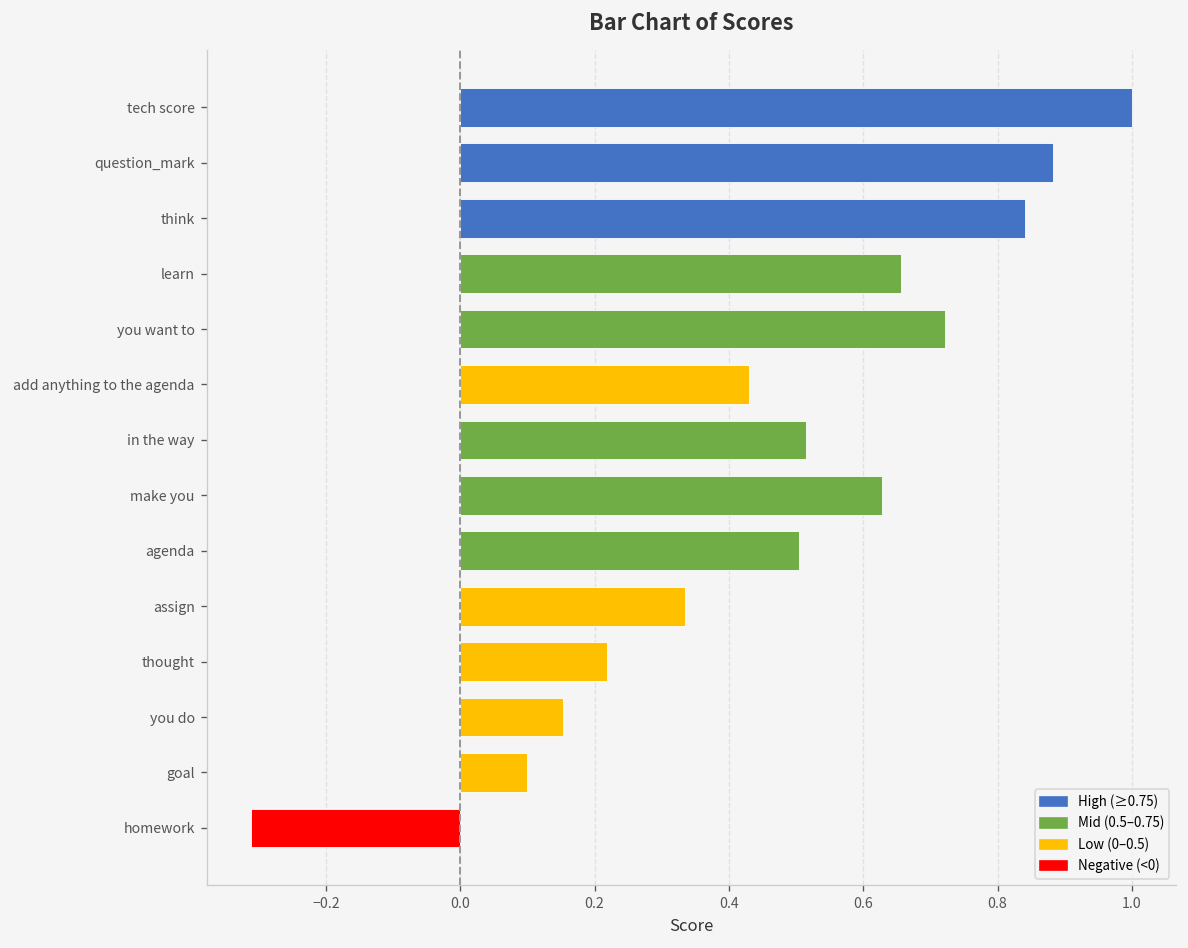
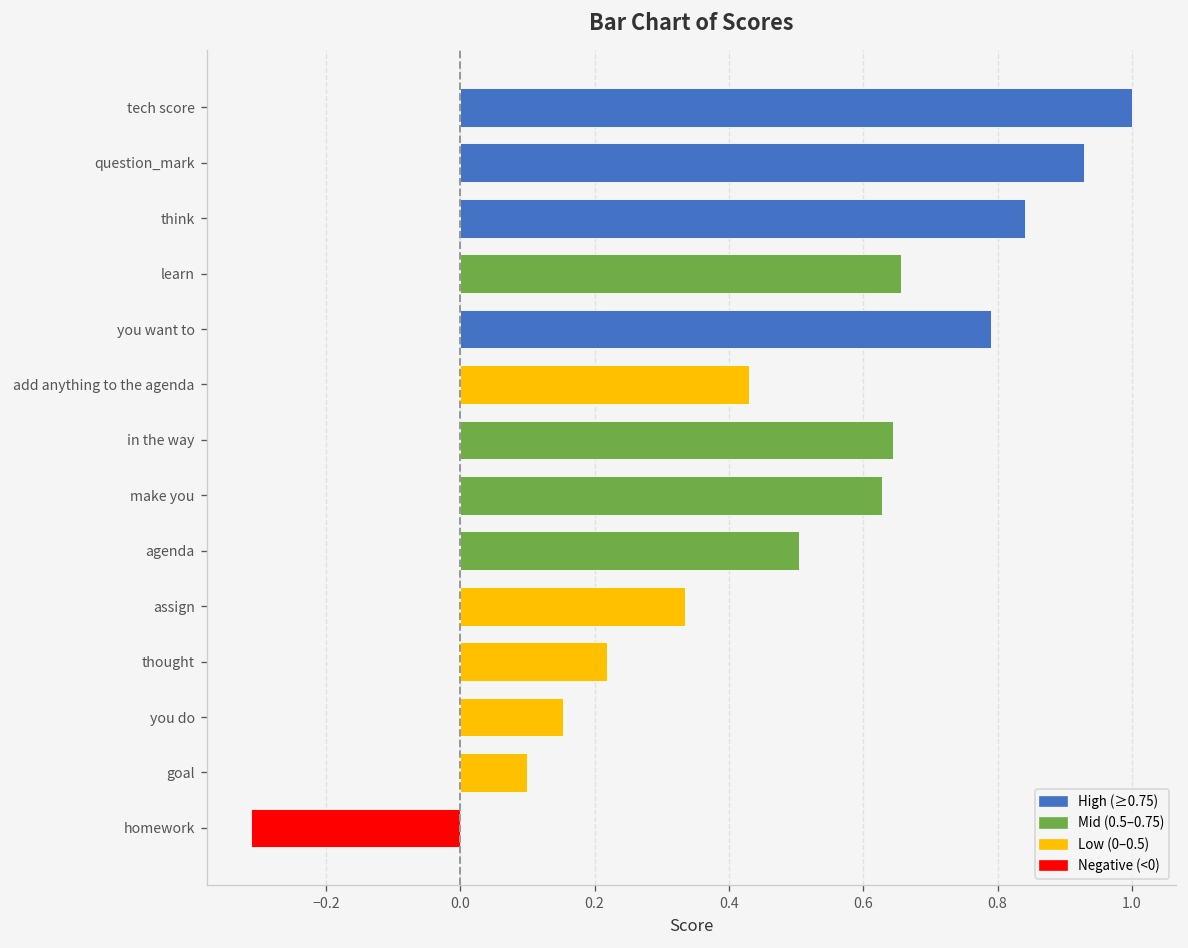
question_mark: 0.88 -> 0.93
you want to: 0.72 -> 0.79
in the way: 0.51 -> 0.64
